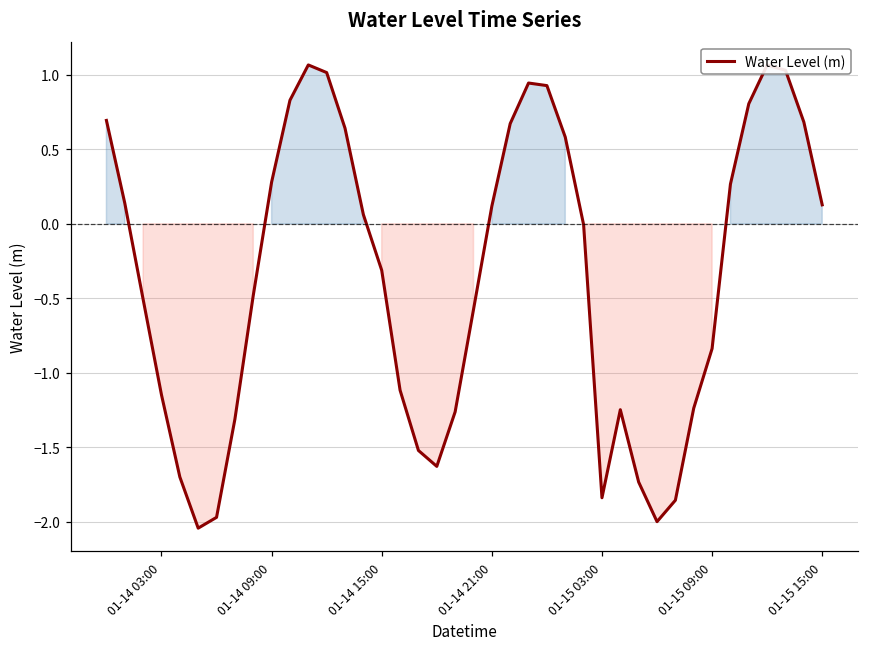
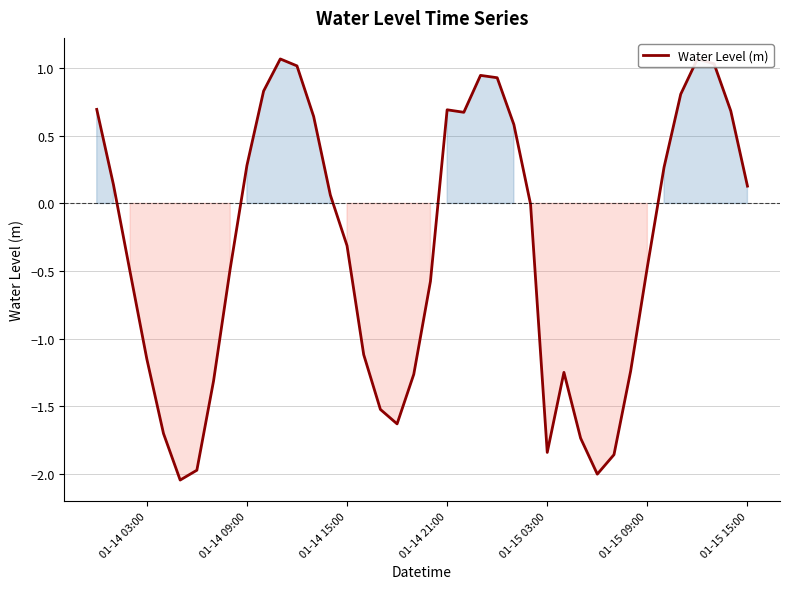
01-14 21:00: 0.12 -> 0.69
01-15 09:00: -0.84 -> -0.47
